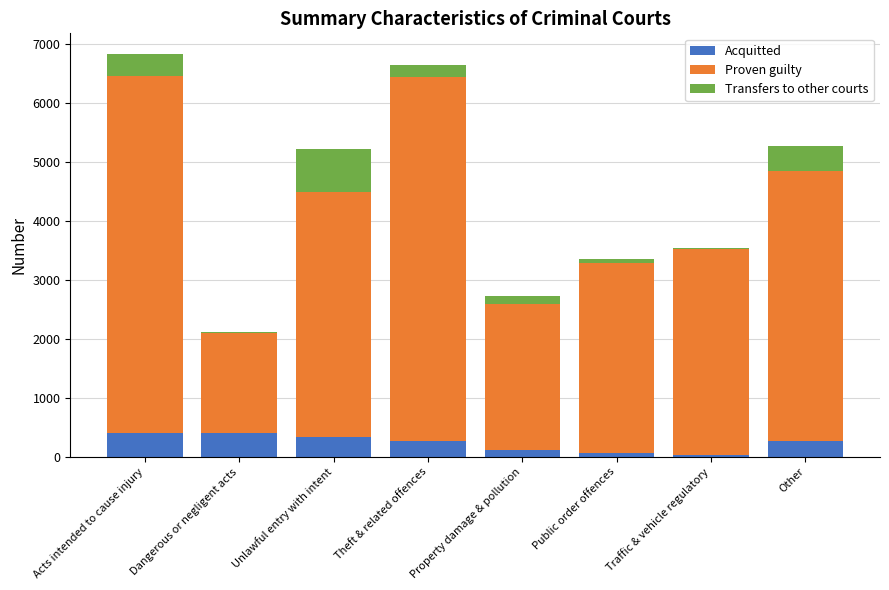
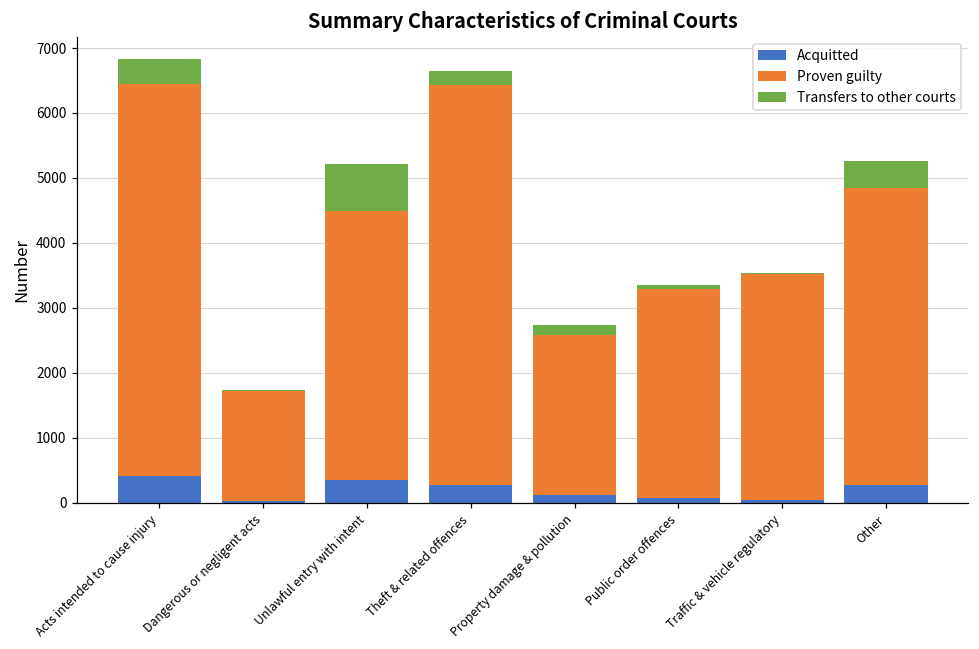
Acquitted, Dangerous or negligent acts: 400 -> 0
